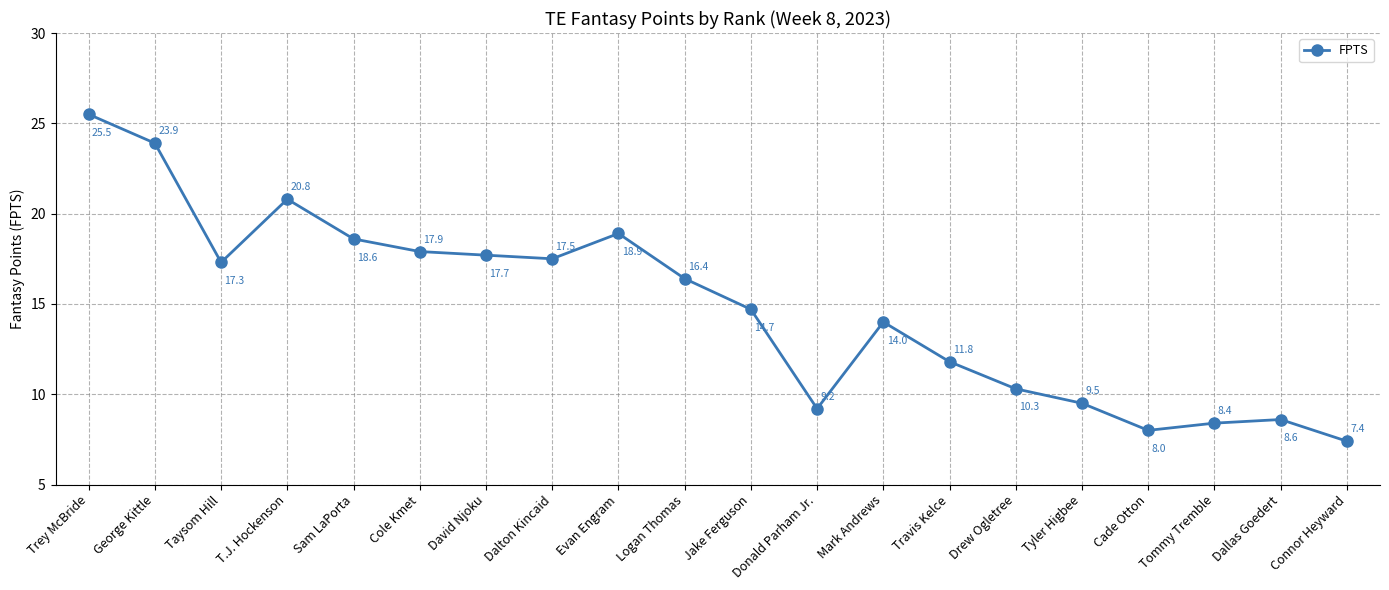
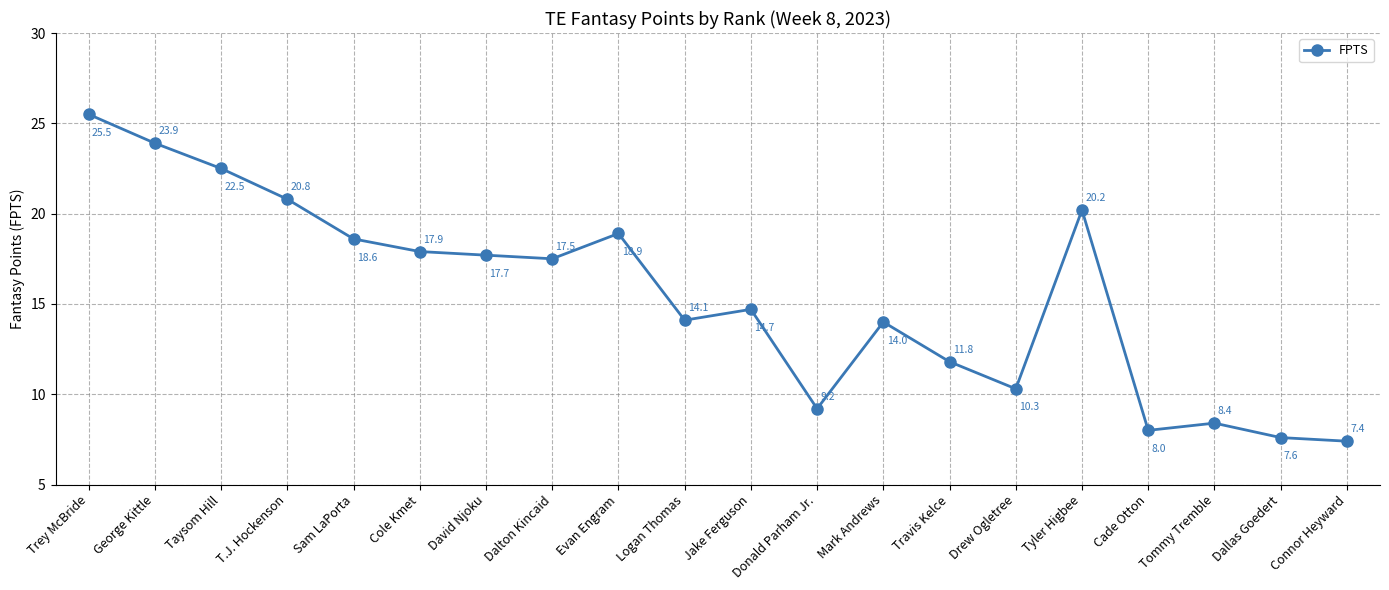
Taysom Hill: 17.3 -> 22.5
Logan Thomas: 16.4 -> 14.1
Tyler Higbee: 9.5 -> 20.2
Dallas Goedert: 8.6 -> 7.6
